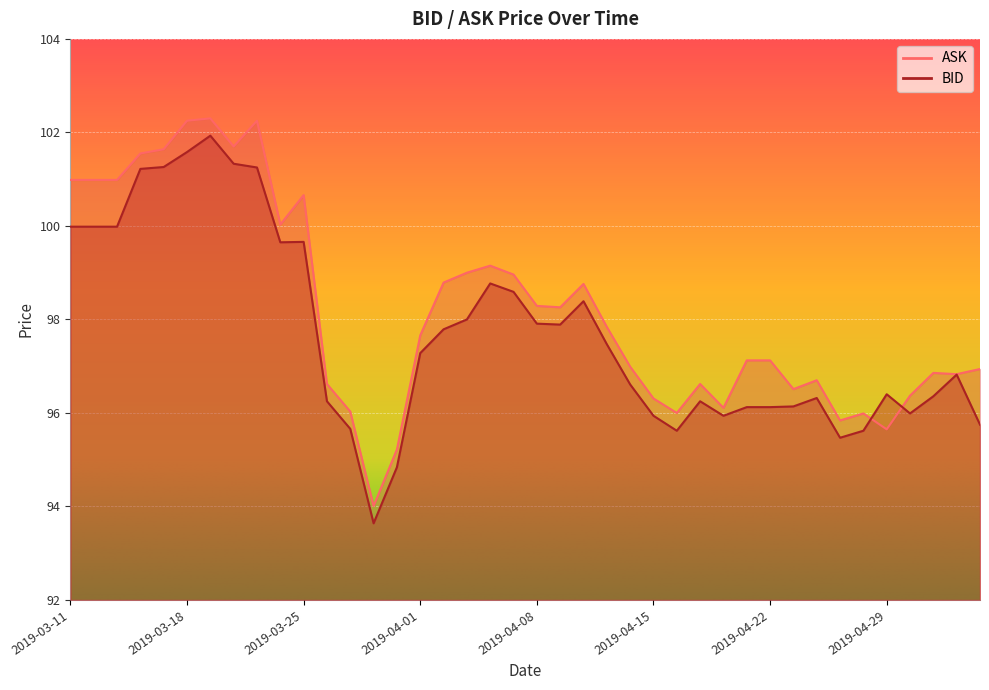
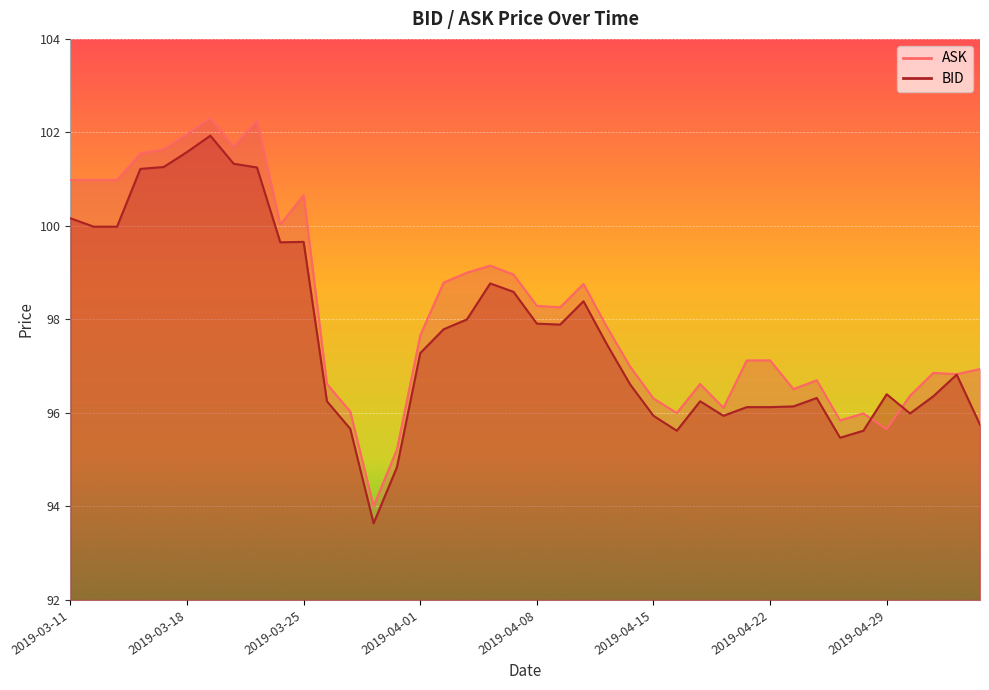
BID, 2019-03-11: 100.0 -> 100.2
ASK, 2019-03-18: 102.3 -> 102.0
